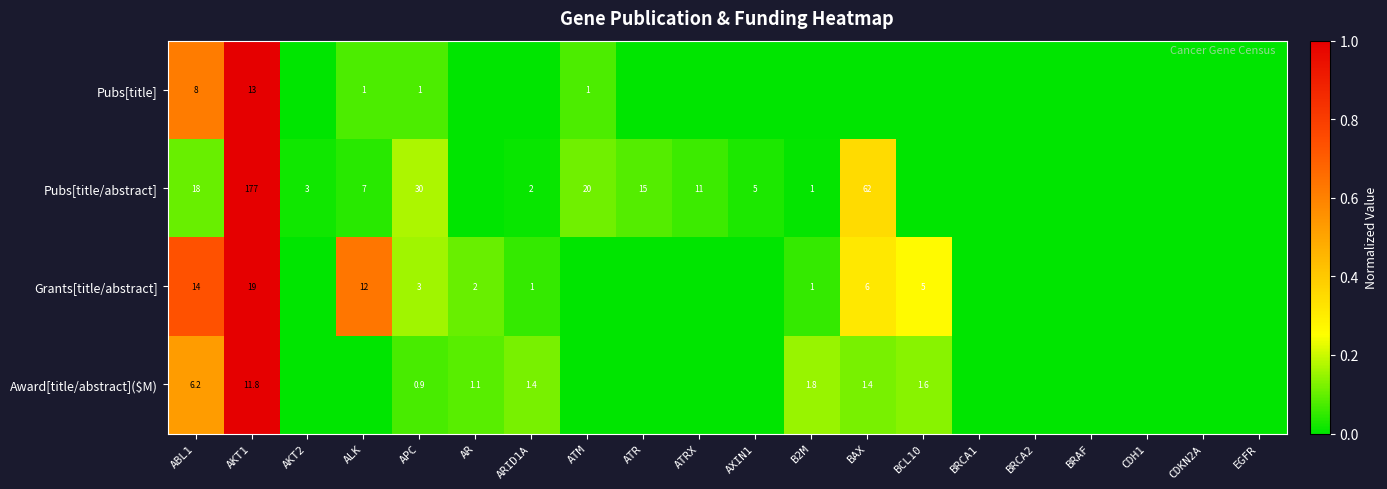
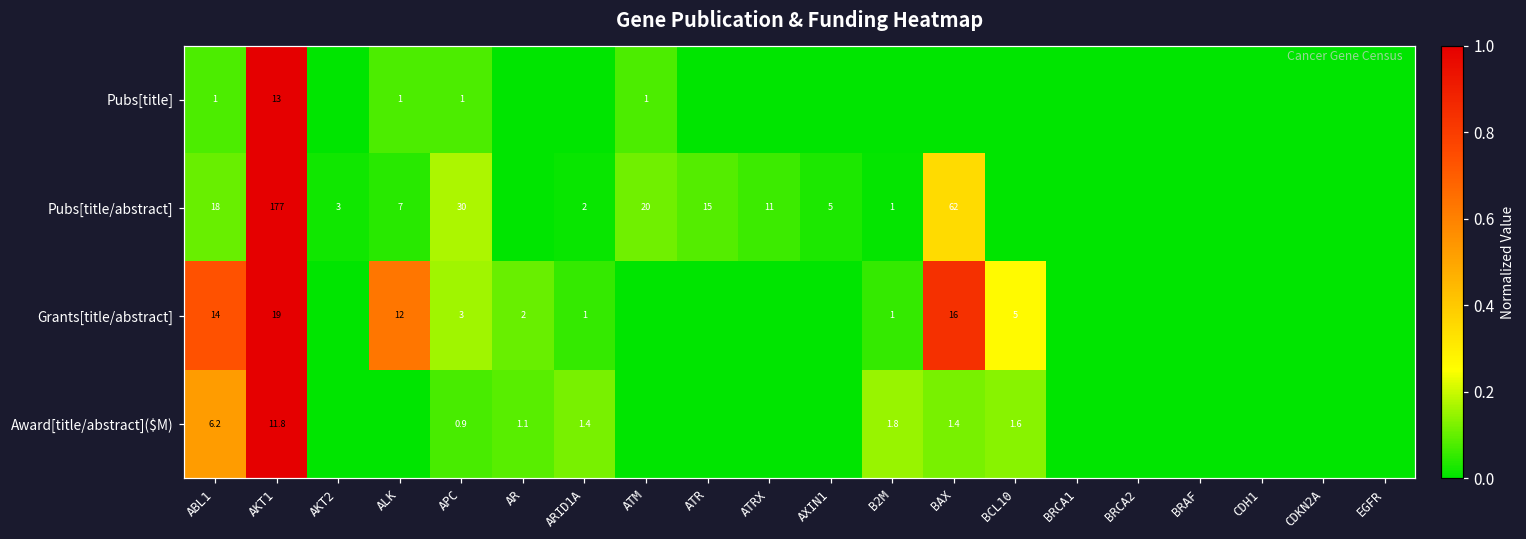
Pubs[title], ABL1: 8 -> 1
Grants[title/abstract], BAX: 6 -> 16
